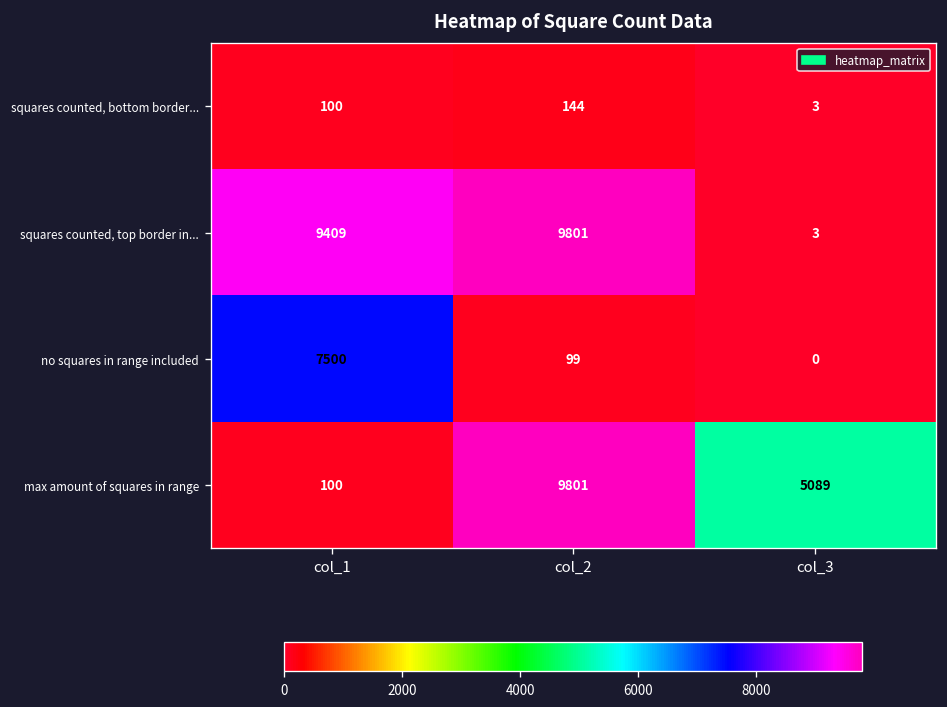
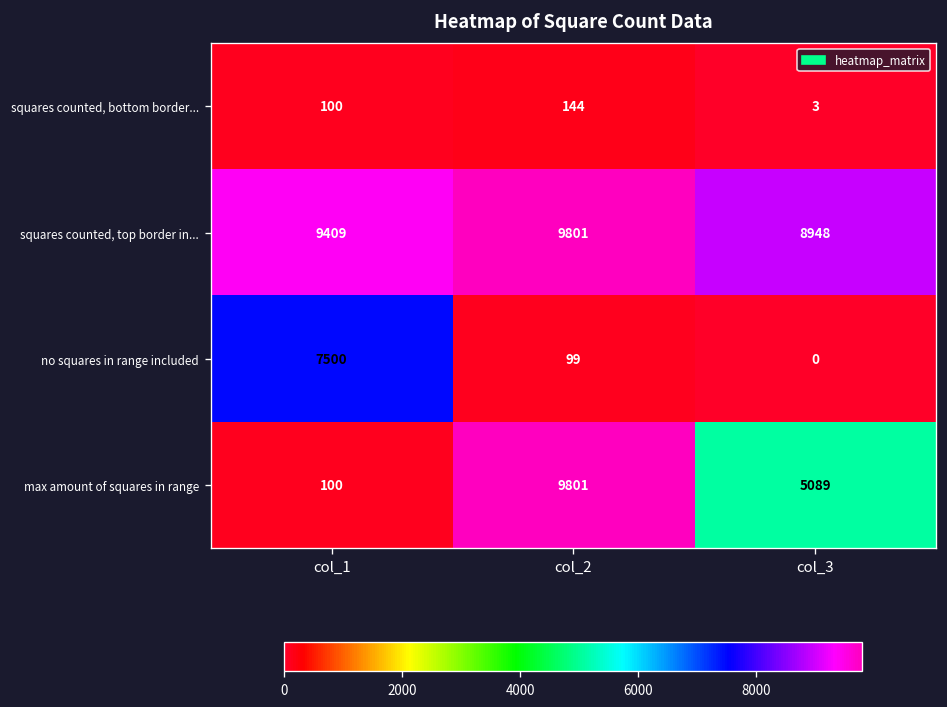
squares counted, top border in..., col_3: 3 -> 8948
